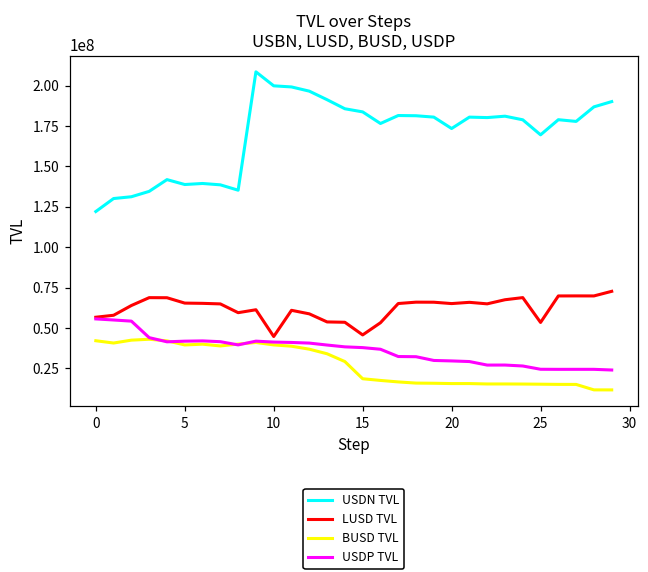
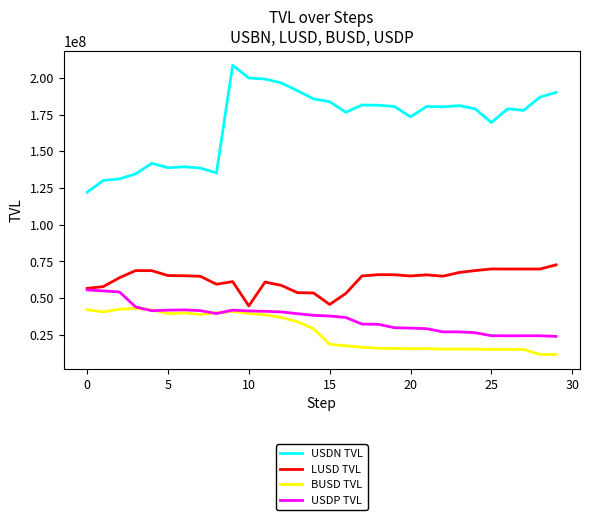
LUSD TVL, 25: 53000000 -> 70000000
